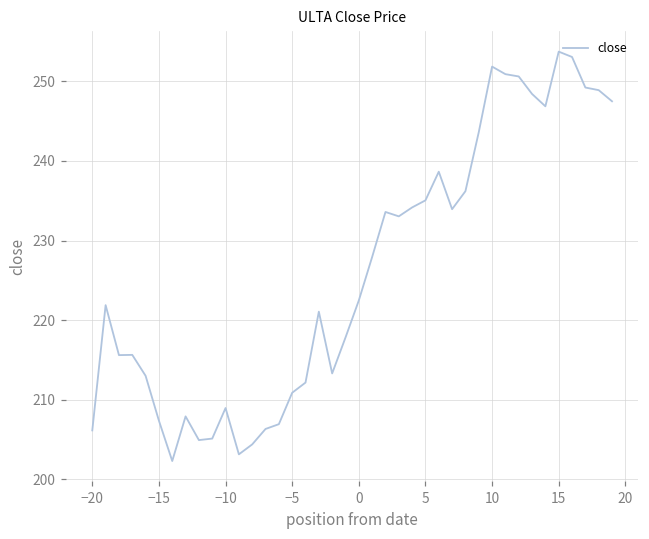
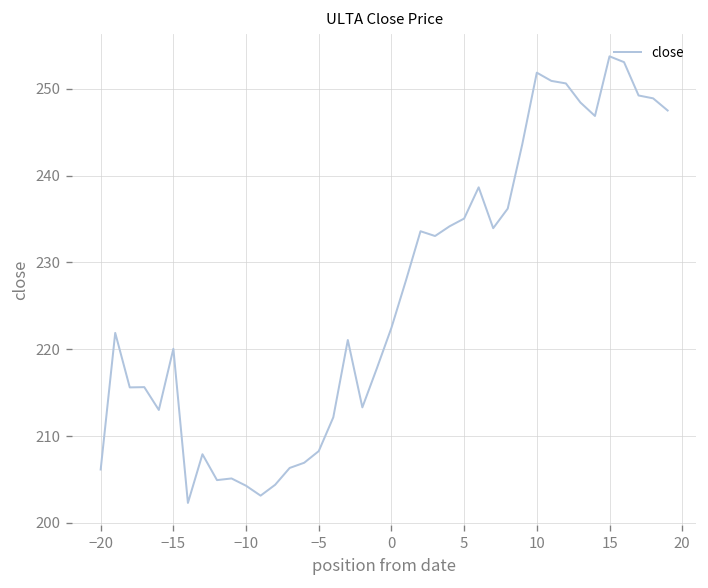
−15: 207 -> 220
−10: 209 -> 204
−5: 211 -> 208
